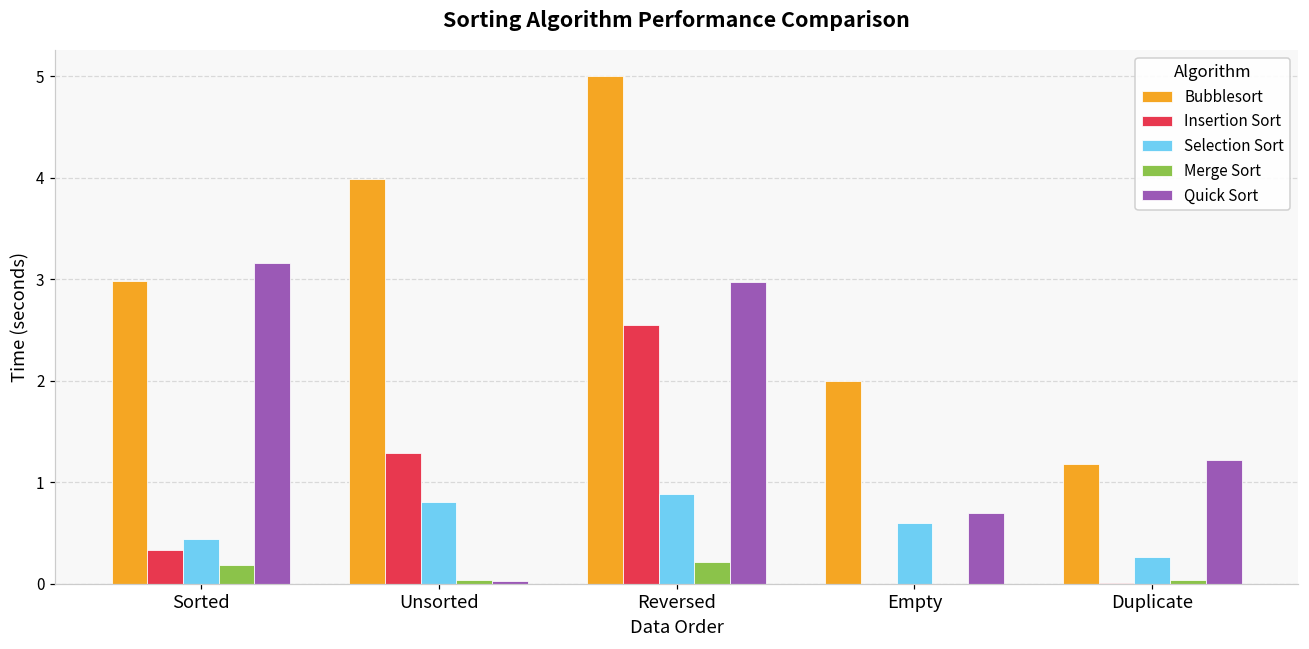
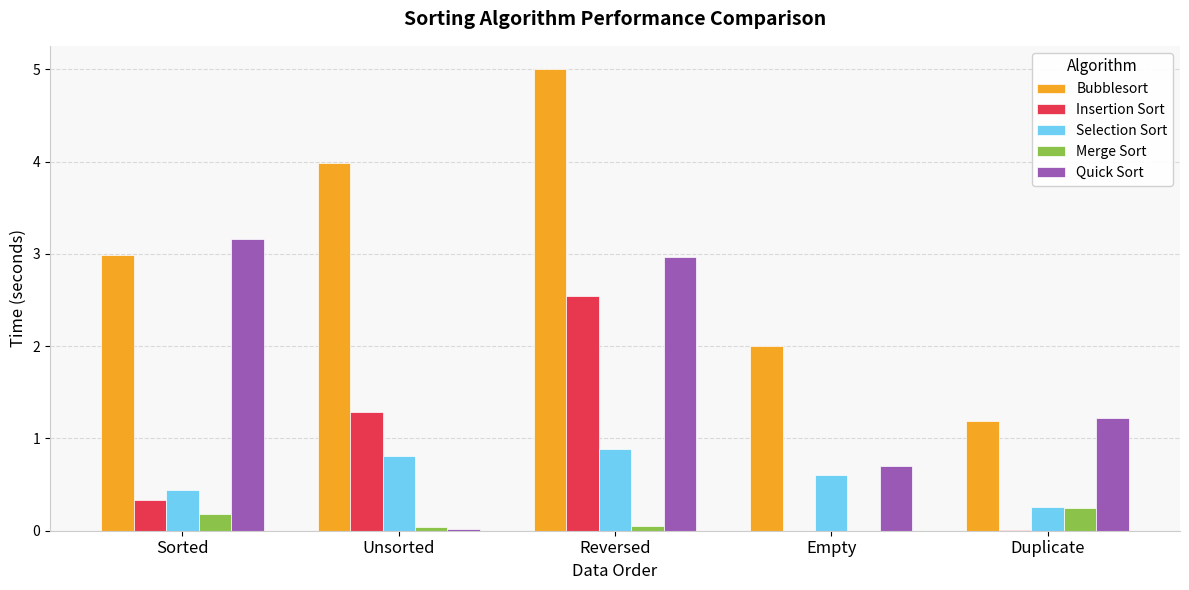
Merge Sort, Reversed: 0.2 -> 0.1
Merge Sort, Duplicate: 0.0 -> 0.2
